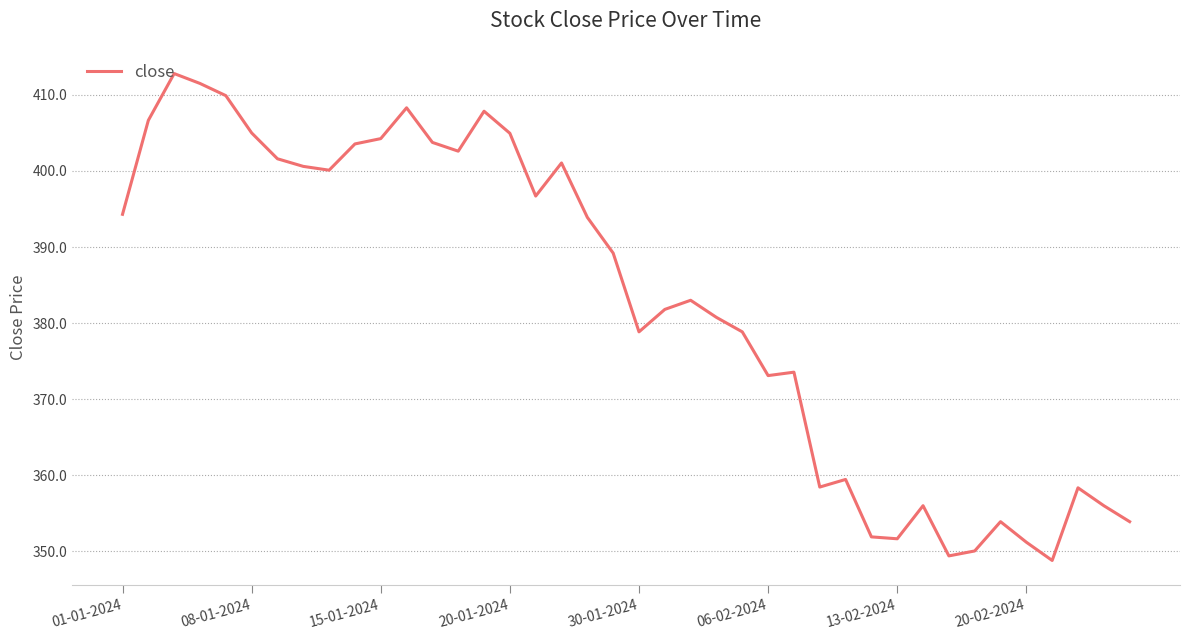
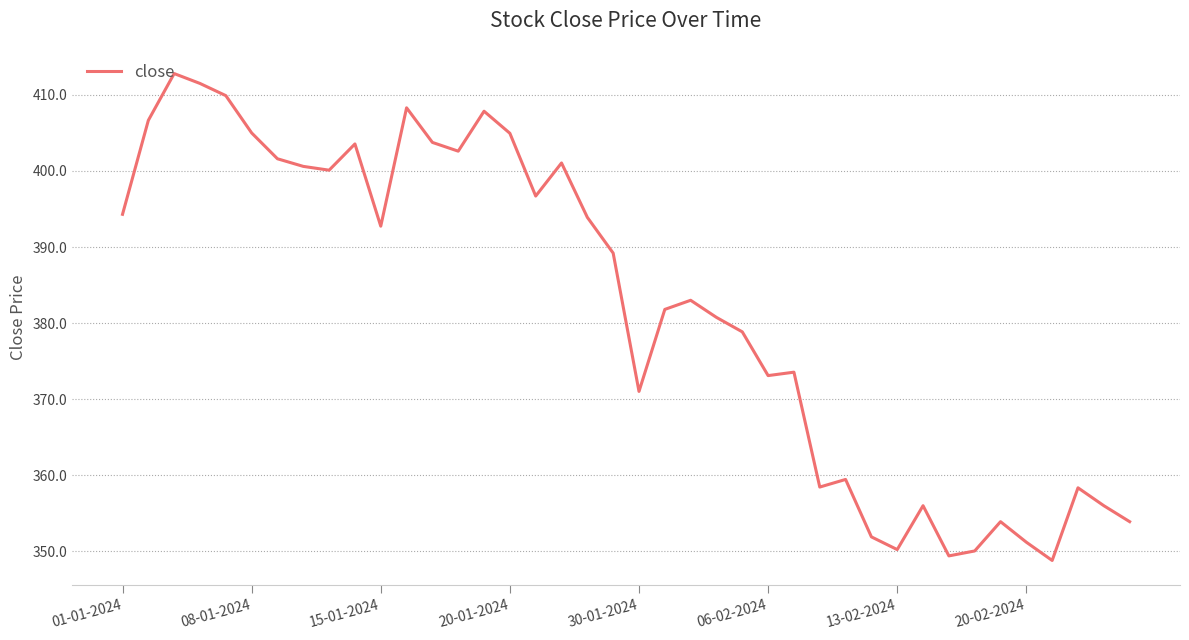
15-01-2024: 404 -> 393
30-01-2024: 379 -> 371
13-02-2024: 352 -> 350
